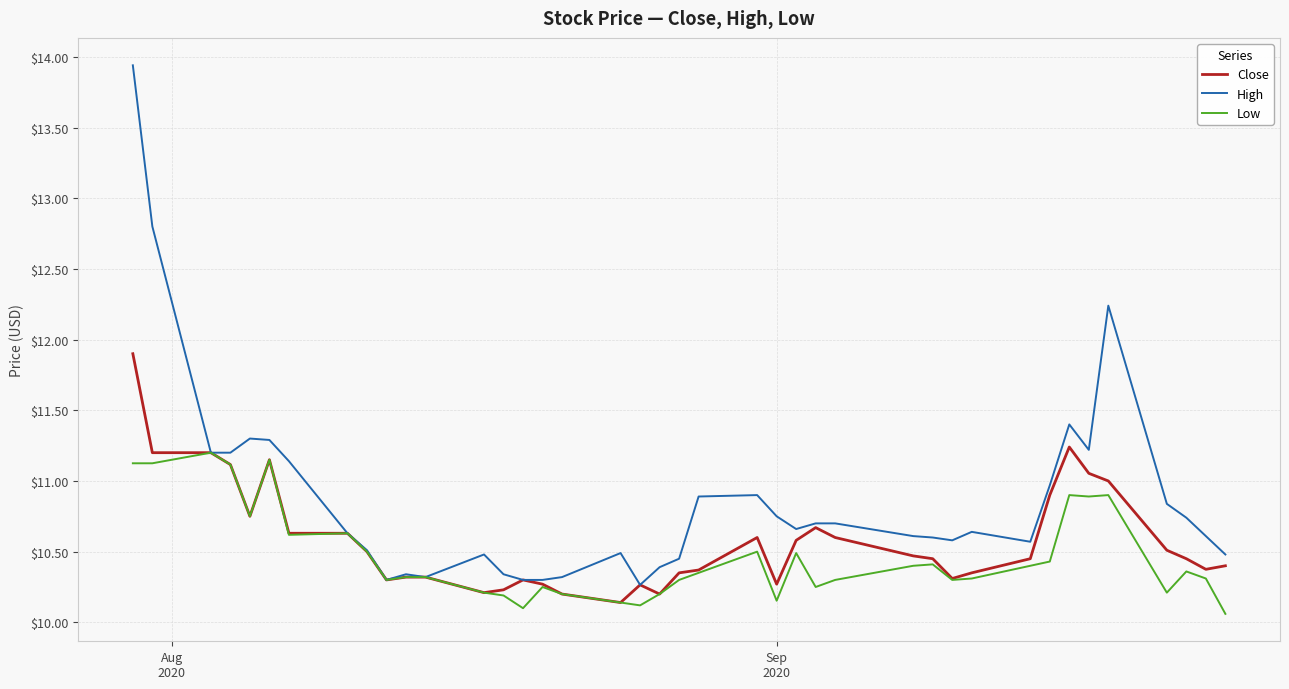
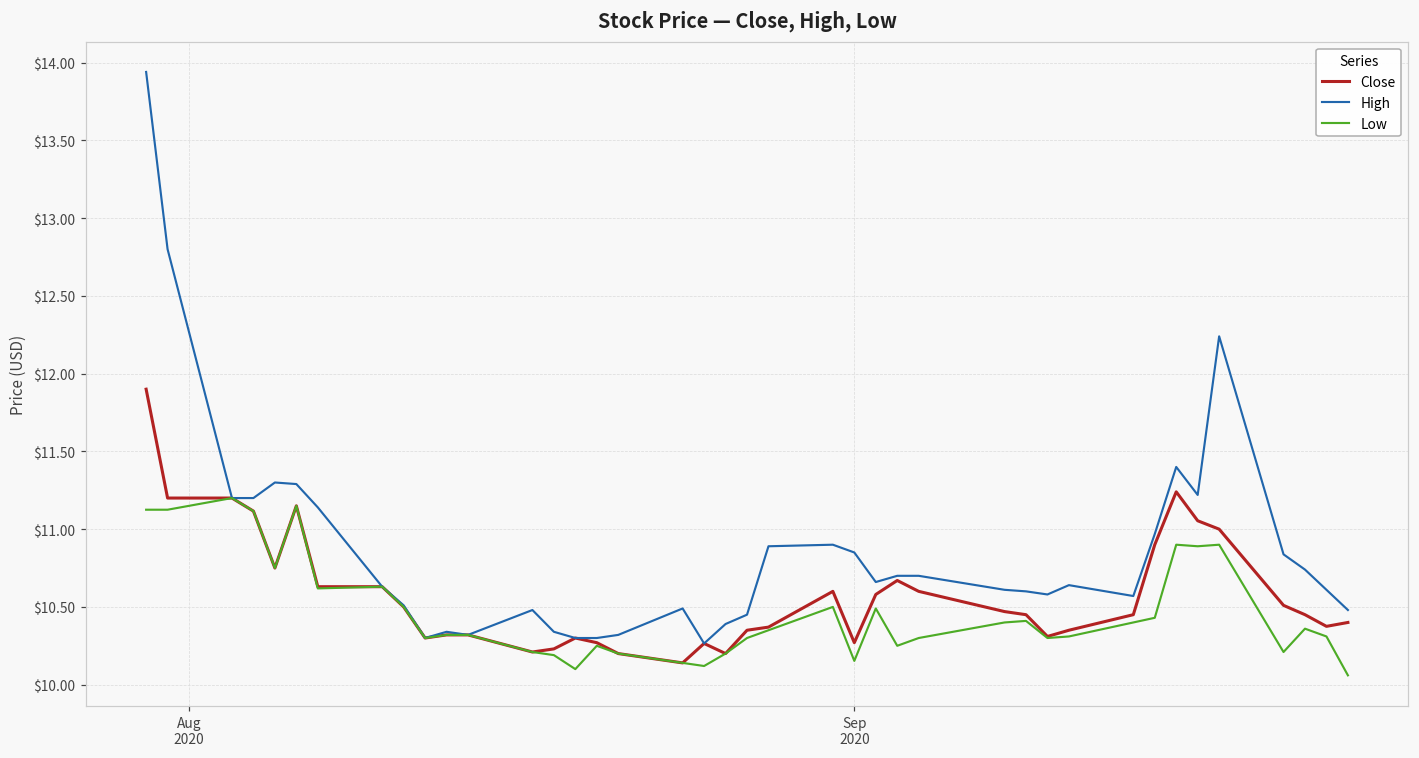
High, Sep 2020: $10.75 -> $10.85
